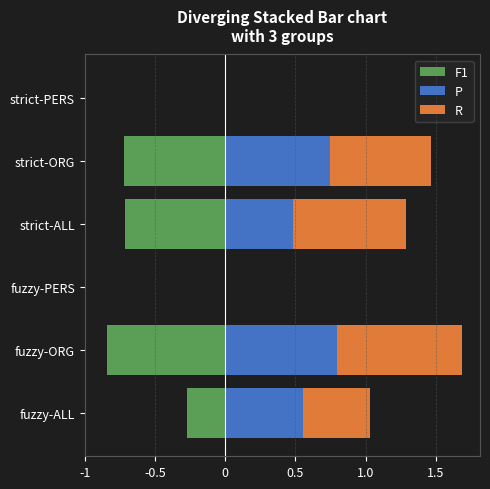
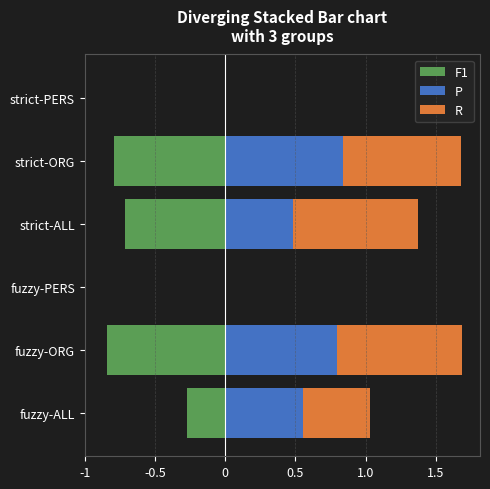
F1, strict-ORG: -0.72 -> -0.79
P, strict-ORG: 0.75 -> 0.84
R, strict-ORG: 0.72 -> 0.84
R, strict-ALL: 0.81 -> 0.89
